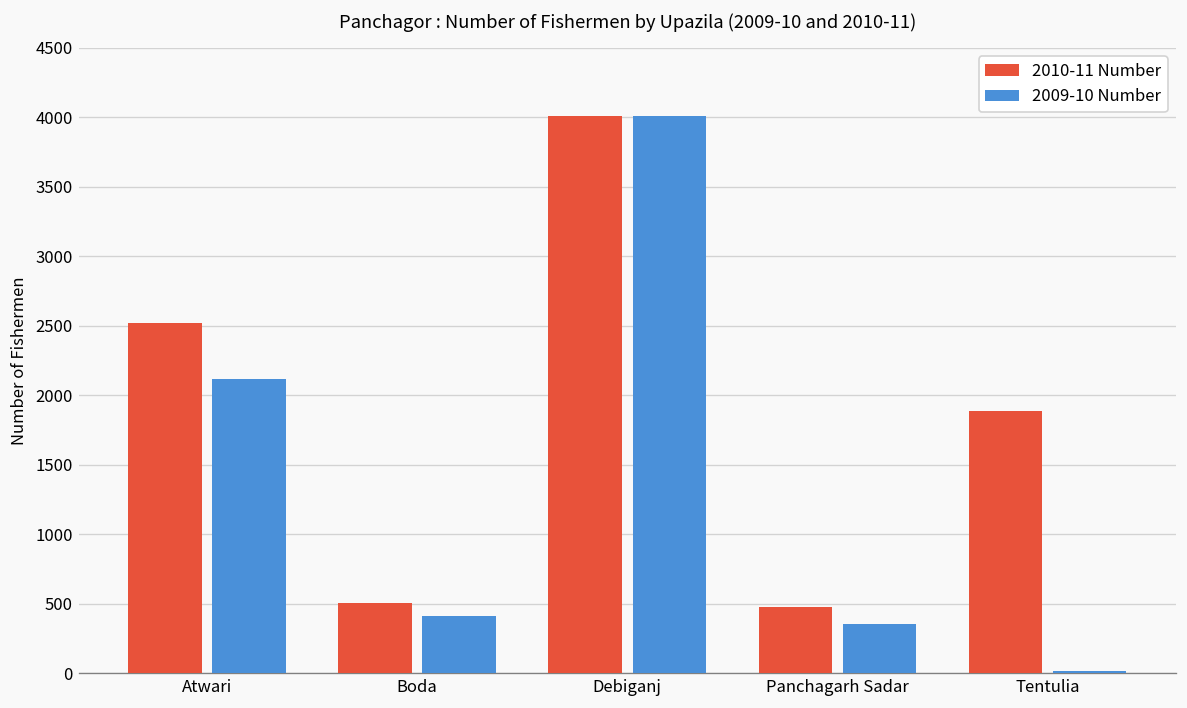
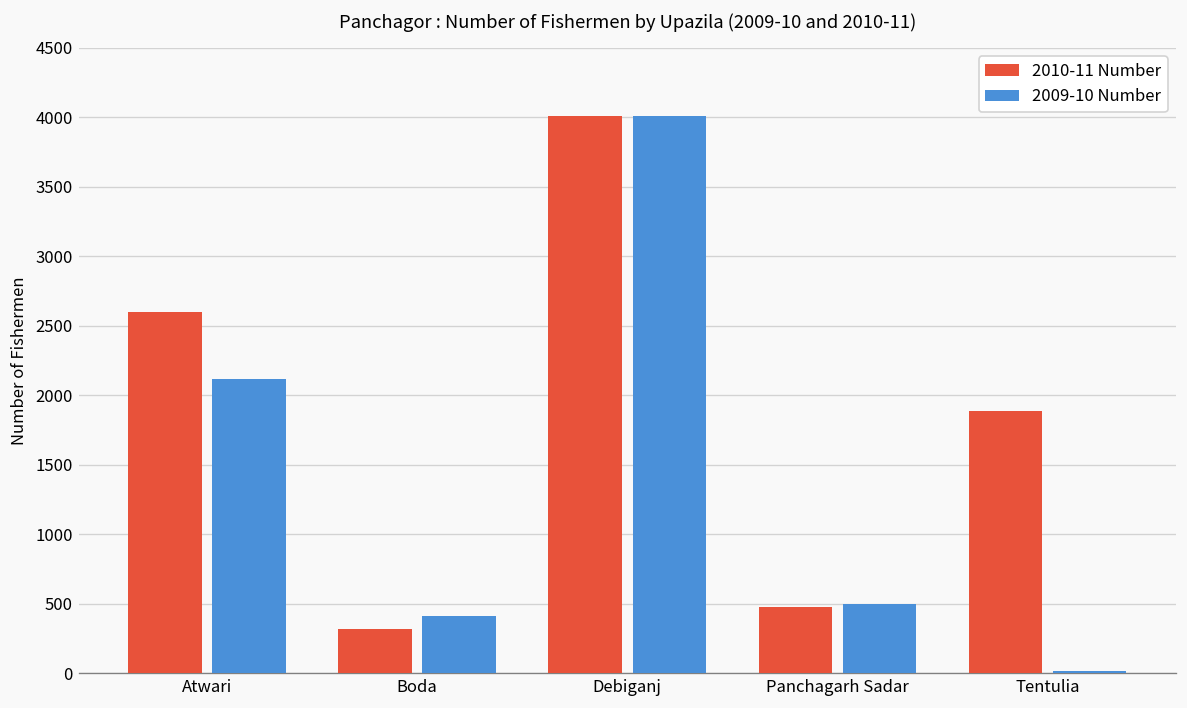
2010-11 Number, Atwari: 2520 -> 2600
2010-11 Number, Boda: 510 -> 320
2009-10 Number, Panchagarh Sadar: 360 -> 500
